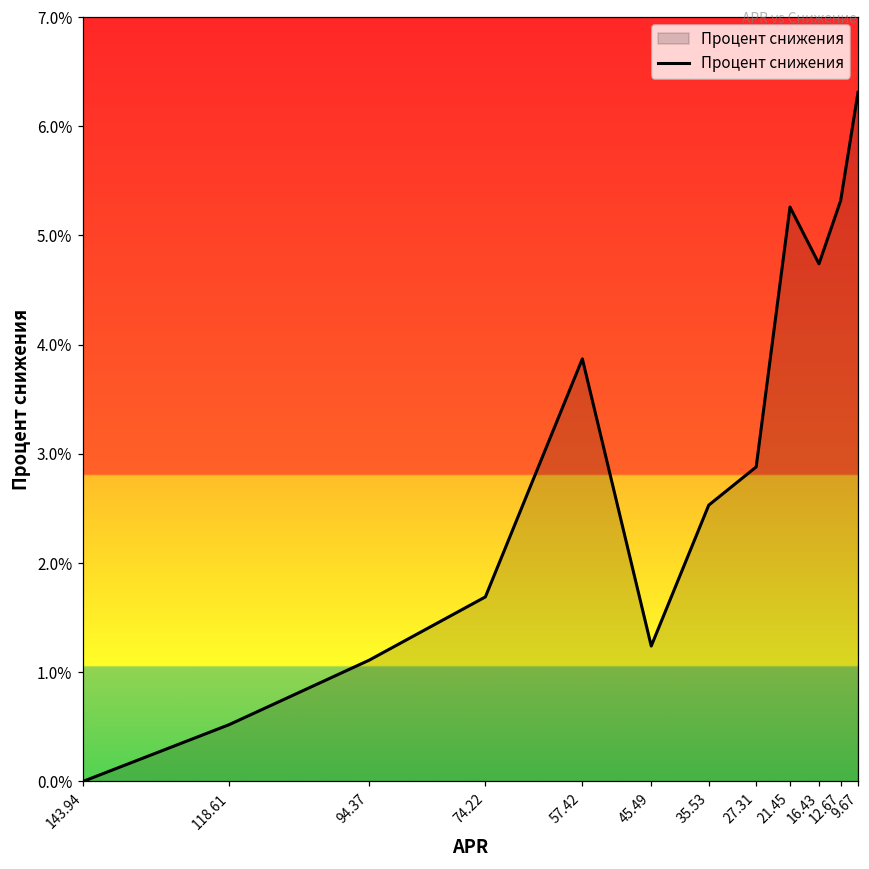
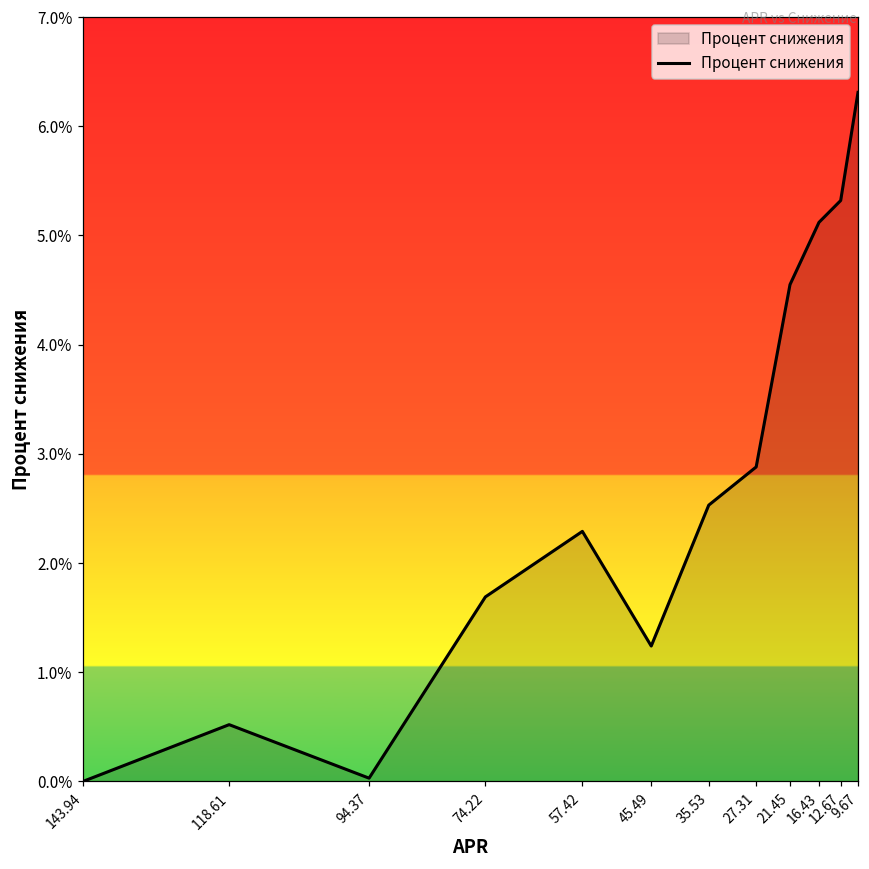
94.37: 1.1% -> 0.0%
57.42: 3.9% -> 2.3%
21.45: 5.3% -> 4.6%
16.43: 4.7% -> 5.1%
